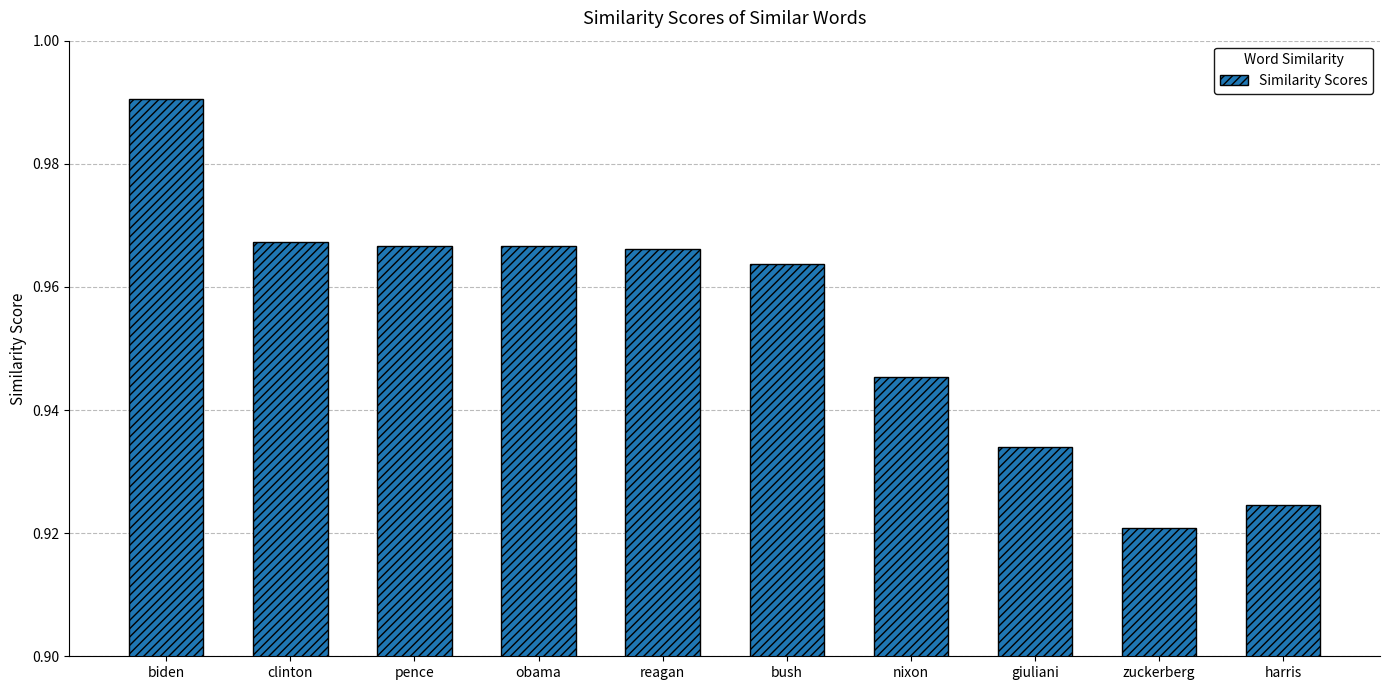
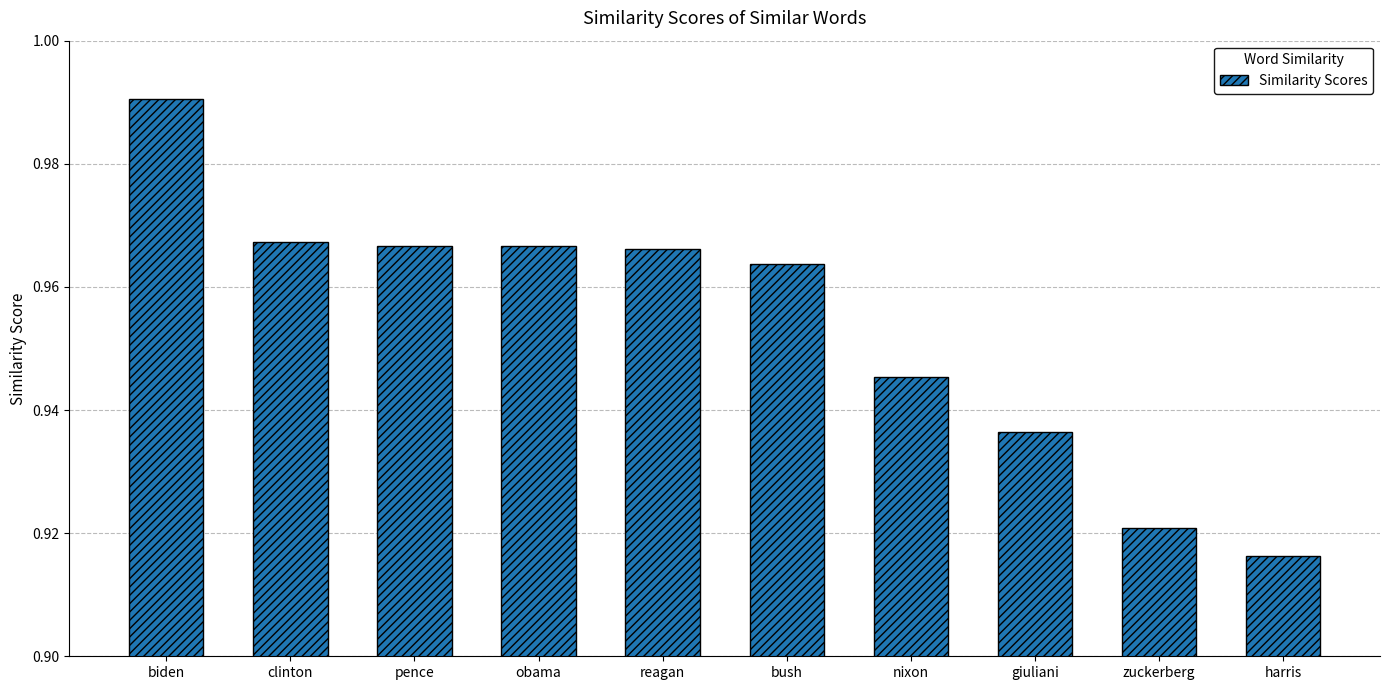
giuliani: 0.934 -> 0.936
harris: 0.925 -> 0.916
